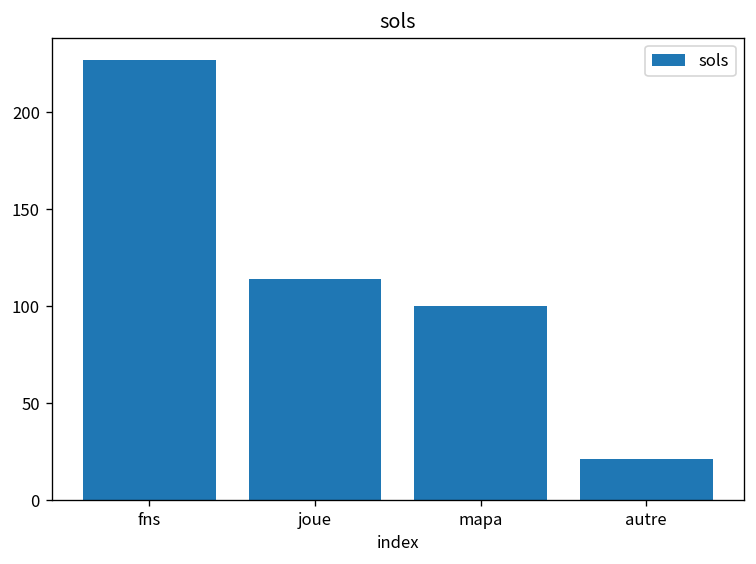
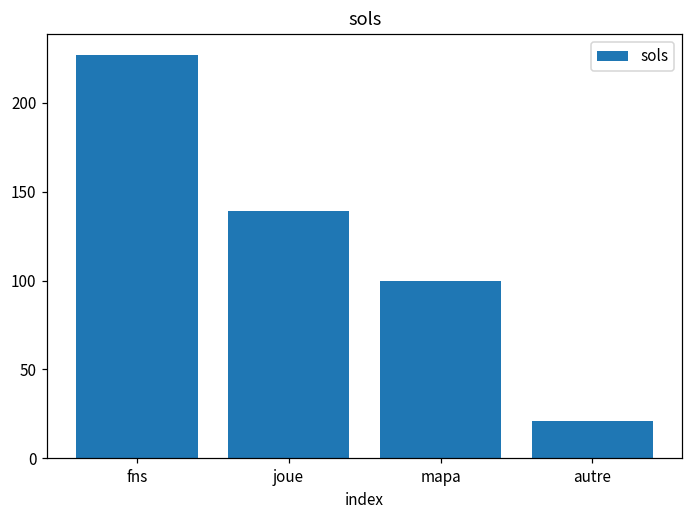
joue: 114 -> 139
